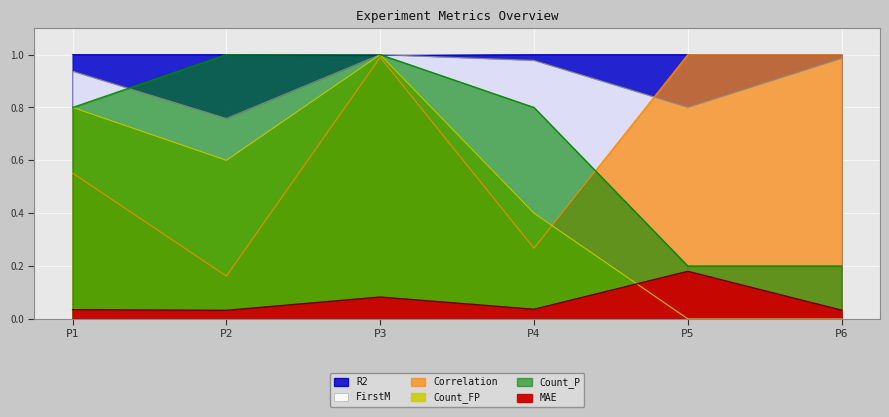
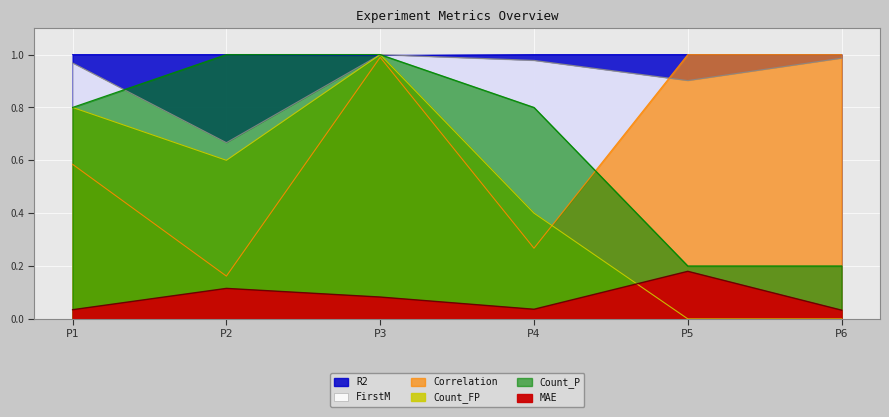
FirstM, P1: 0.94 -> 0.97
Correlation, P1: 0.55 -> 0.58
FirstM, P2: 0.76 -> 0.67
MAE, P2: 0.03 -> 0.12
FirstM, P5: 0.80 -> 0.90
